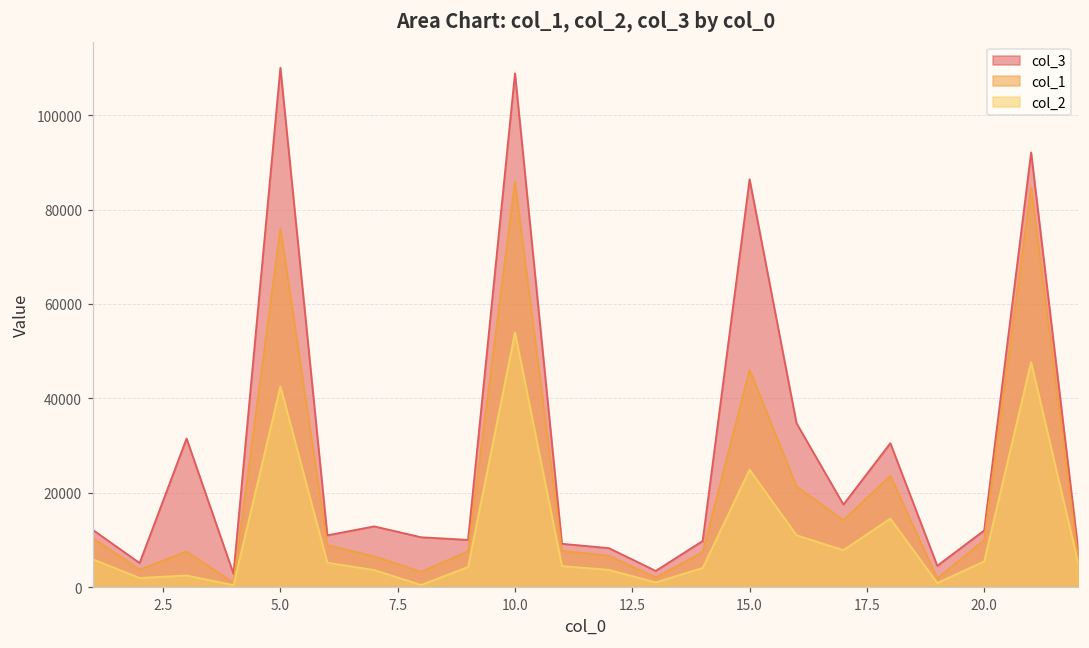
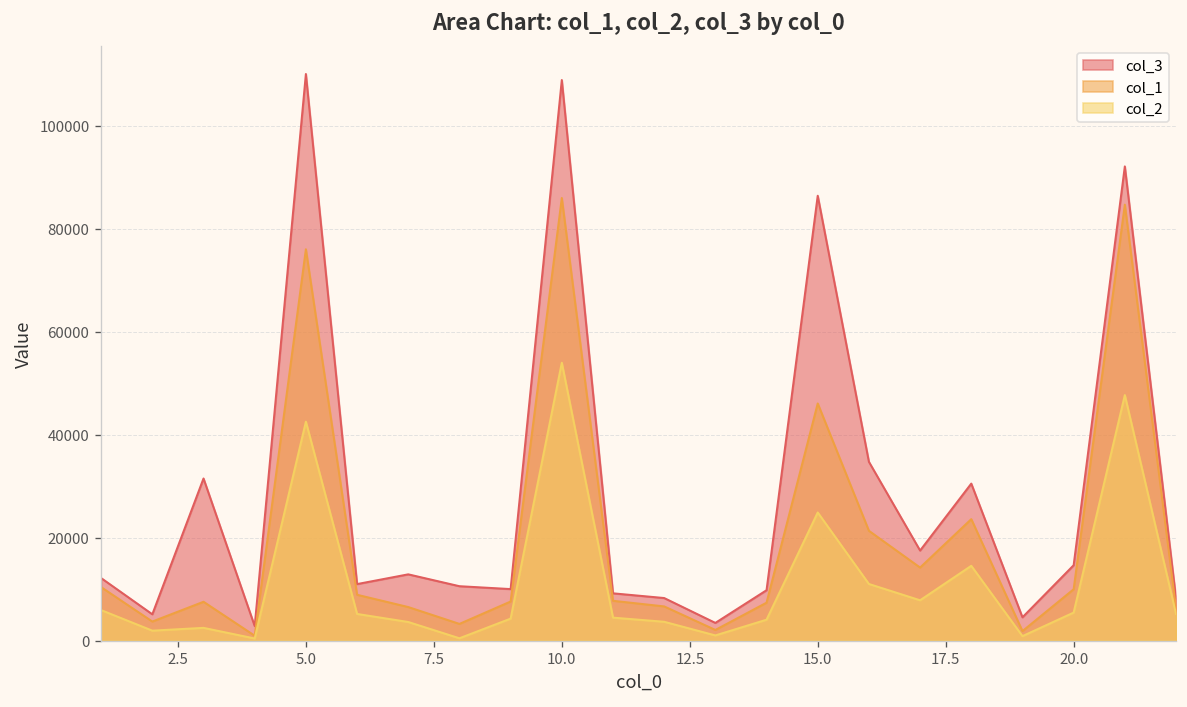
col_3, 20.0: 12000 -> 15000
